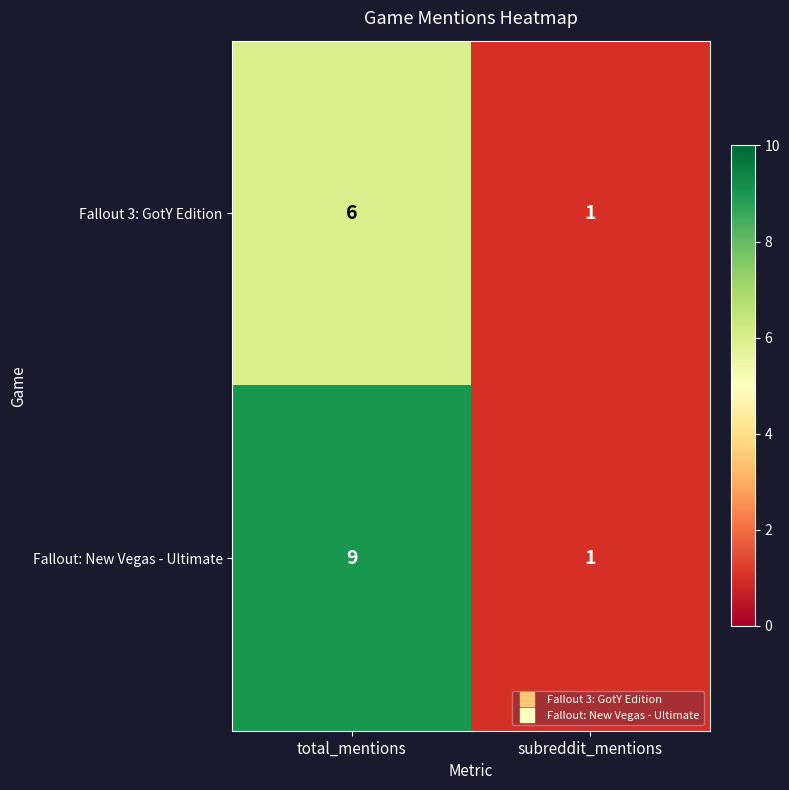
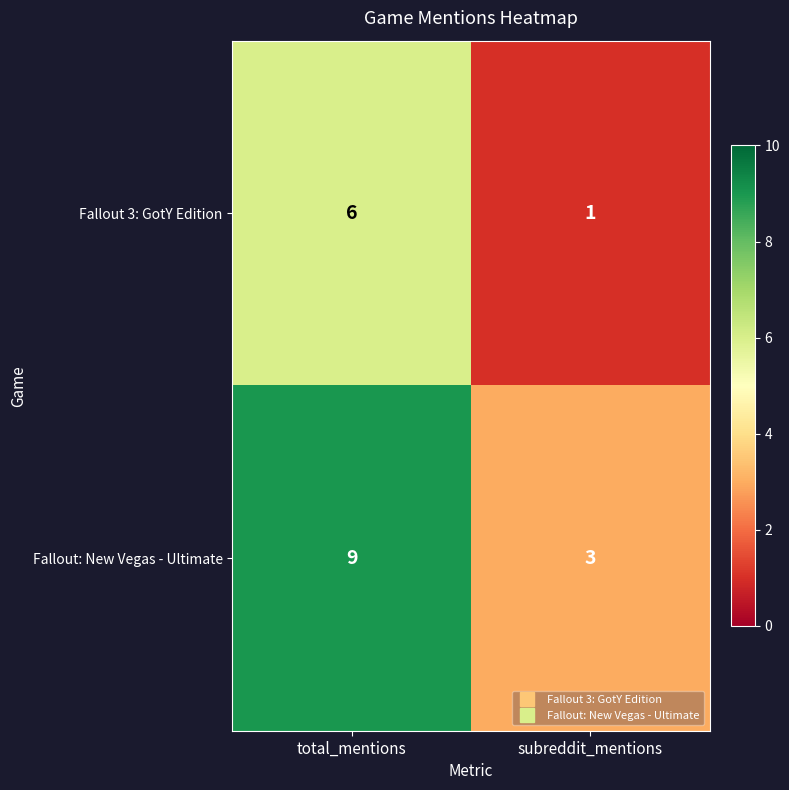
Fallout: New Vegas - Ultimate, subreddit_mentions: 1 -> 3
